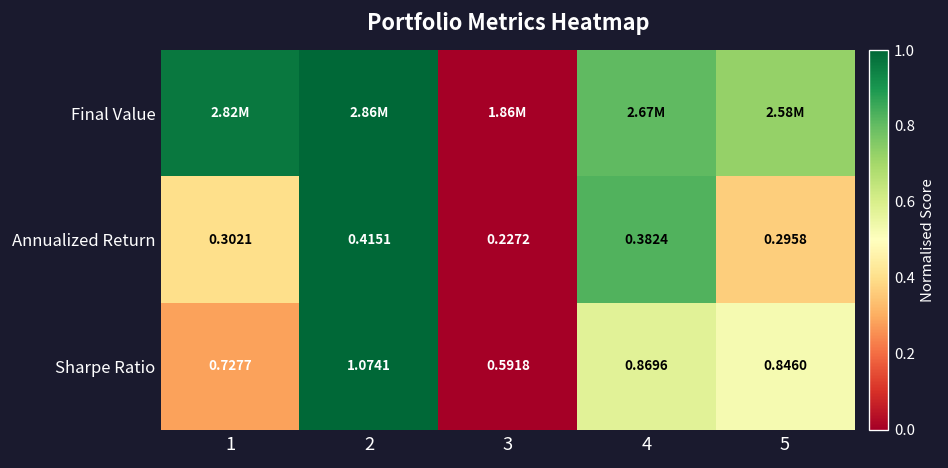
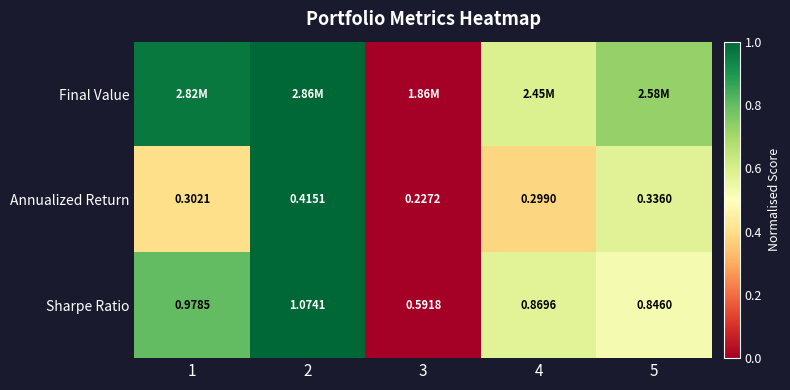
Final Value, 4: 2.67M -> 2.45M
Annualized Return, 4: 0.3824 -> 0.2990
Annualized Return, 5: 0.2958 -> 0.3360
Sharpe Ratio, 1: 0.7277 -> 0.9785
